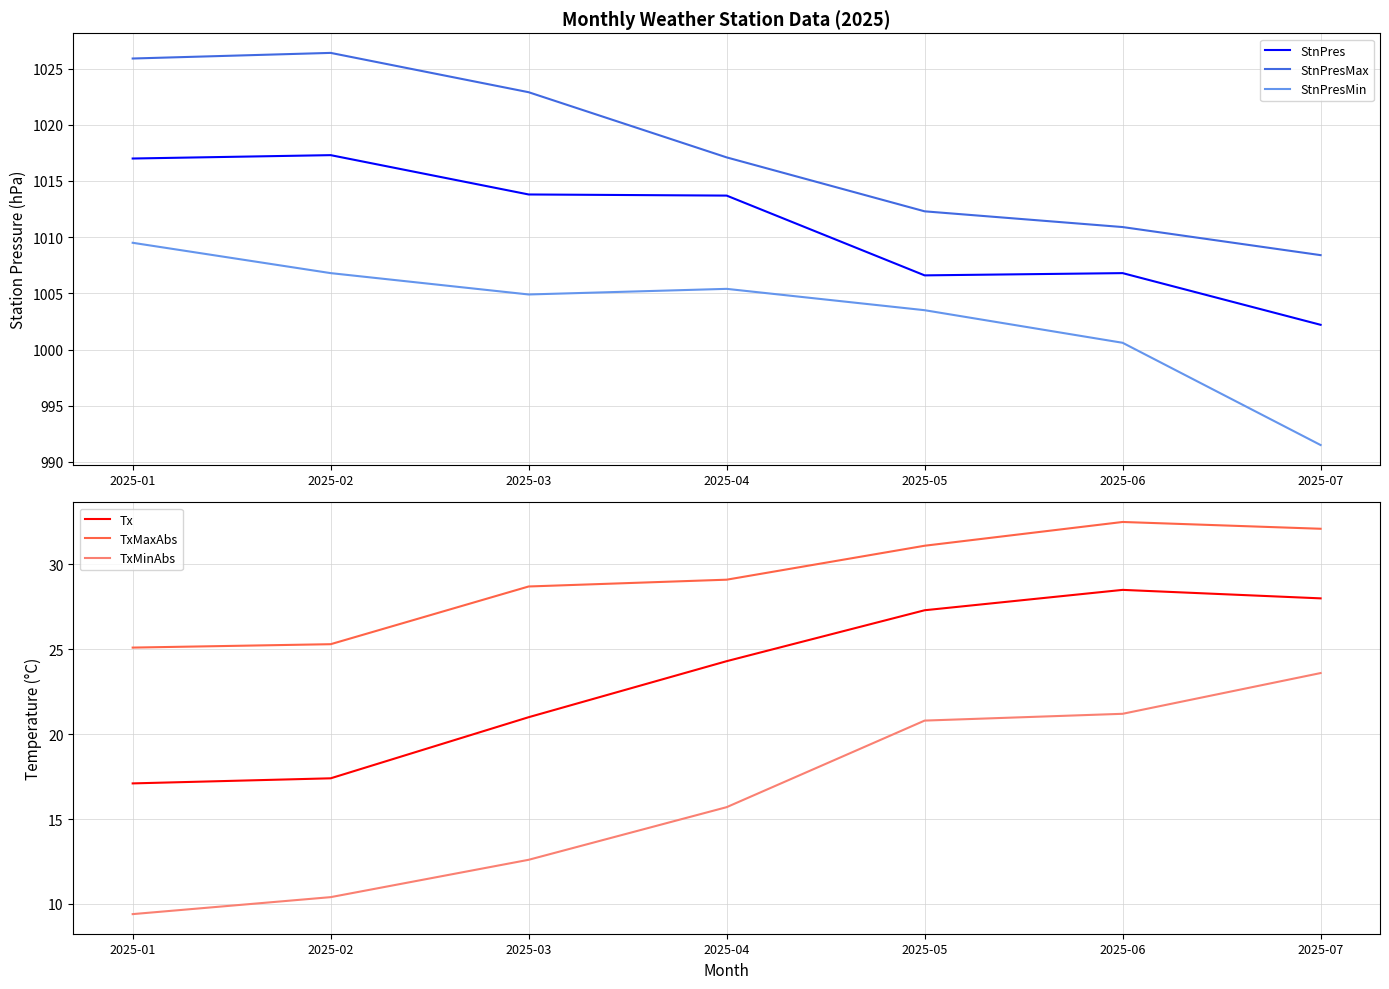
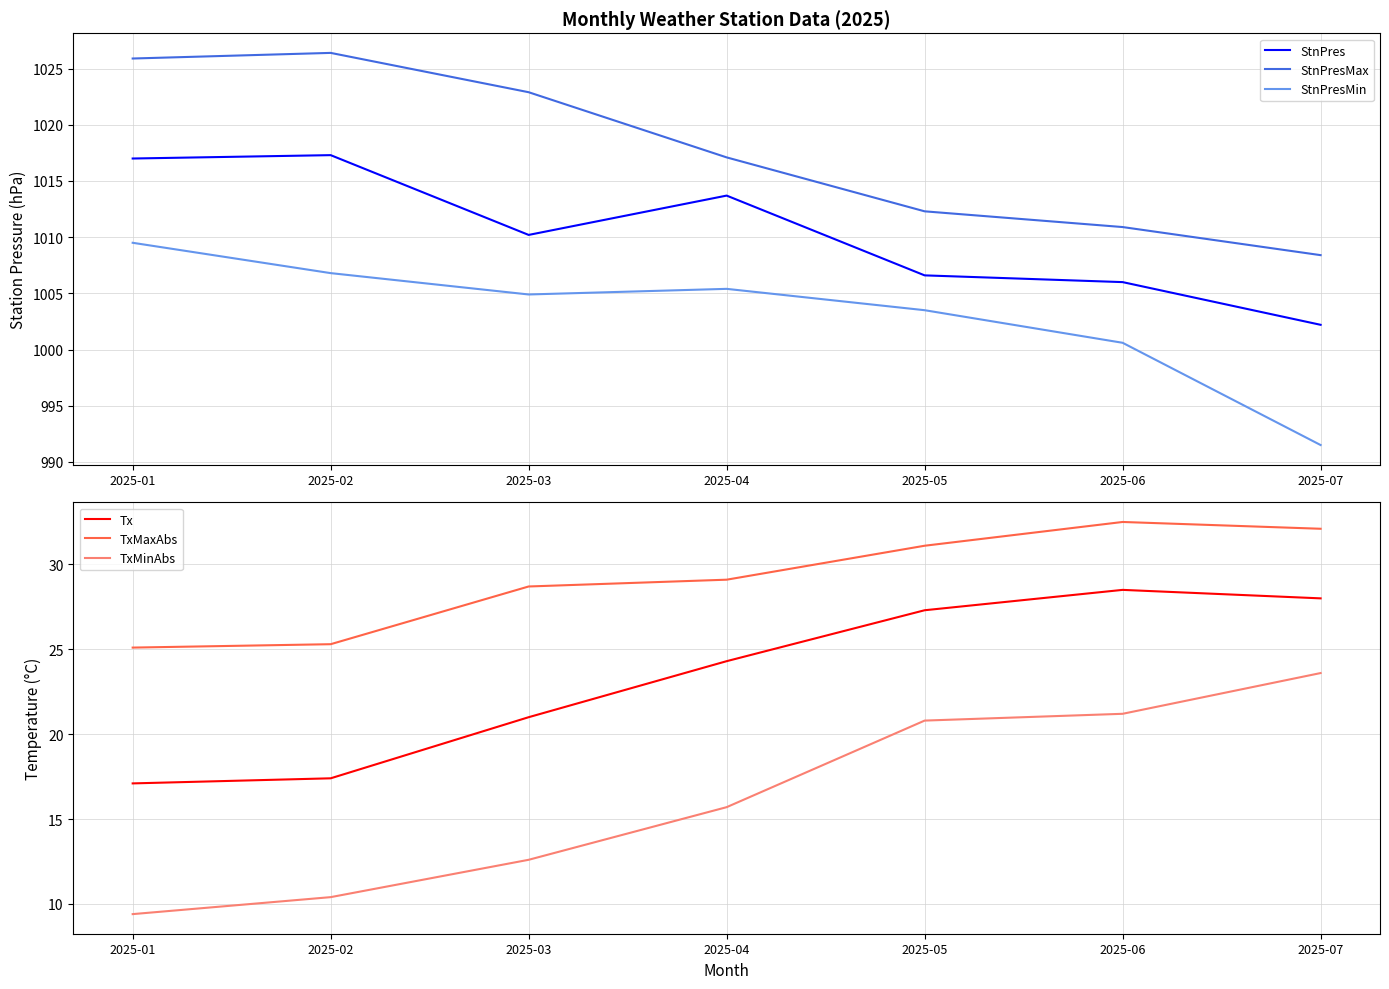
Monthly Weather Station Data (2025), StnPres, 2025-03: 1013.8 -> 1010.2
Monthly Weather Station Data (2025), StnPres, 2025-06: 1006.8 -> 1006.0
